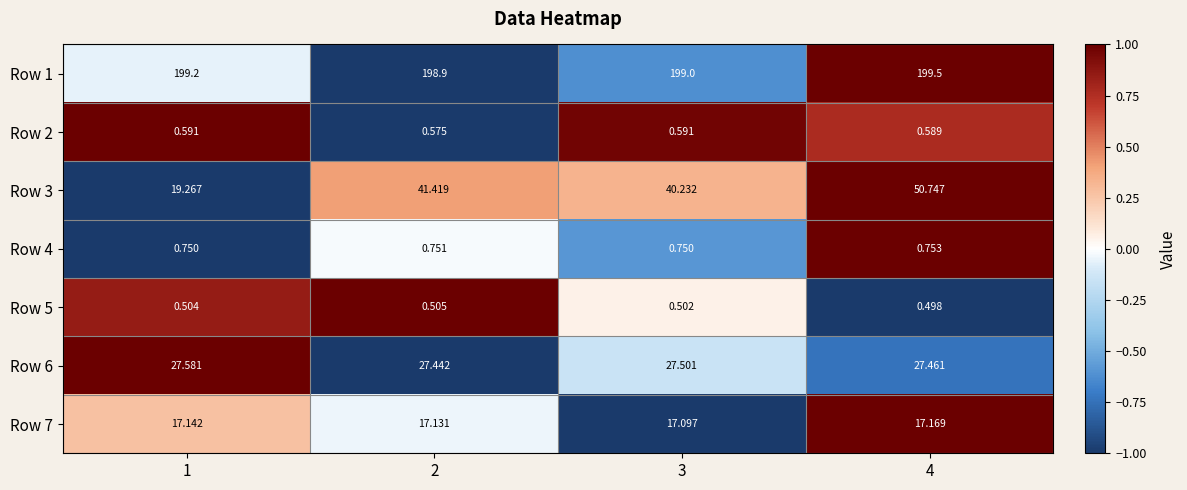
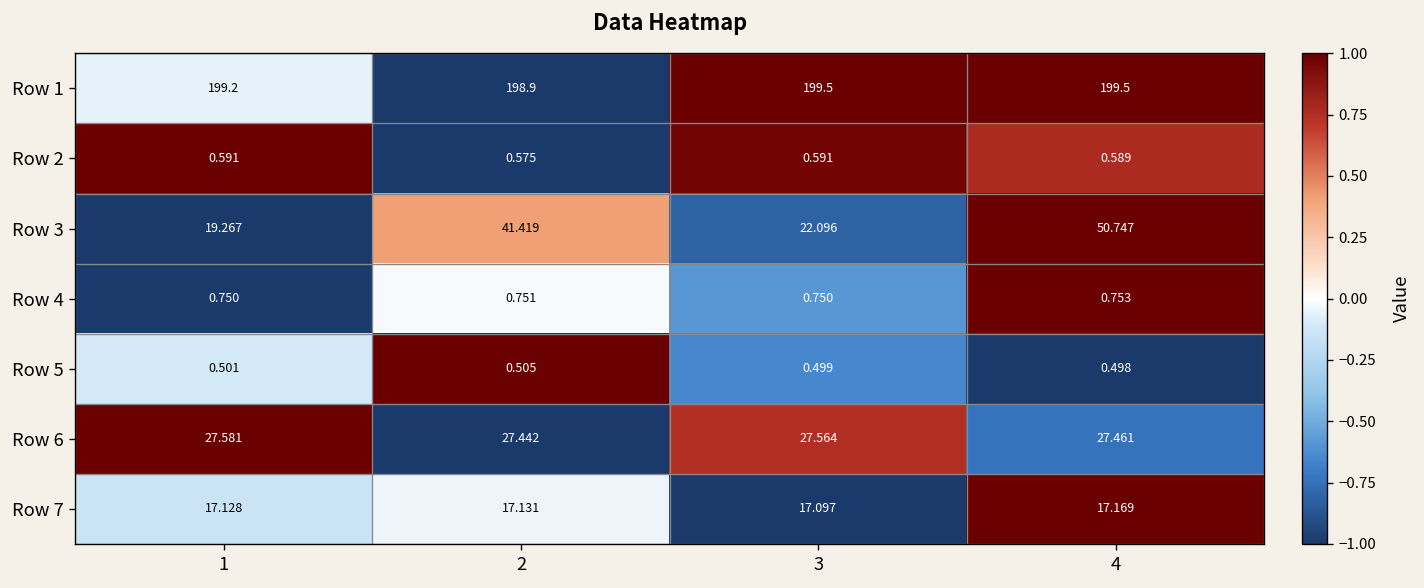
Row 1, 3: 199.0 -> 199.5
Row 3, 3: 40.232 -> 22.096
Row 5, 1: 0.504 -> 0.501
Row 5, 3: 0.502 -> 0.499
Row 6, 3: 27.501 -> 27.564
Row 7, 1: 17.142 -> 17.128
